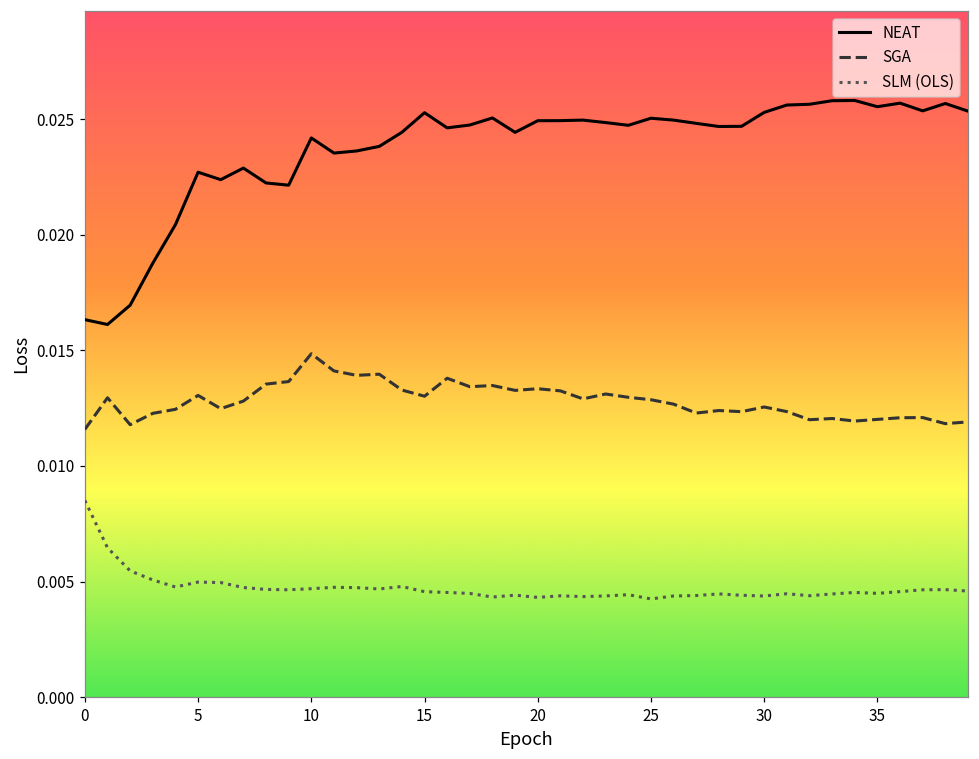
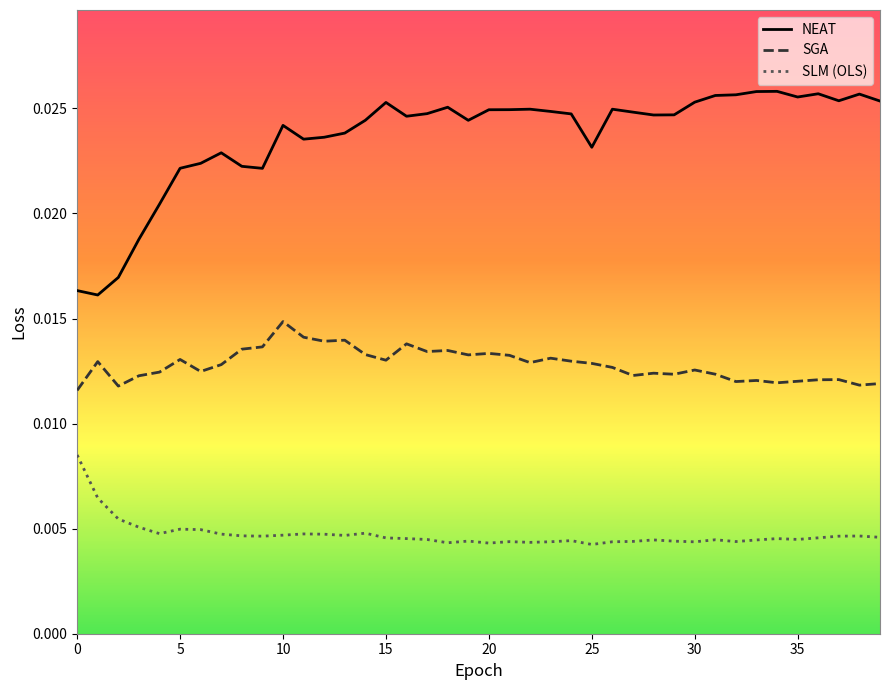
NEAT, 5: 0.0227 -> 0.0221
NEAT, 25: 0.0250 -> 0.0231
